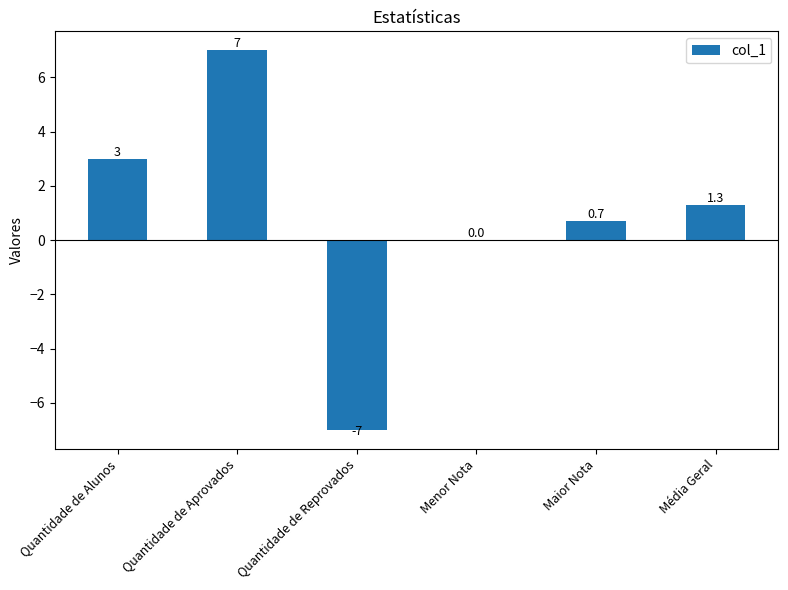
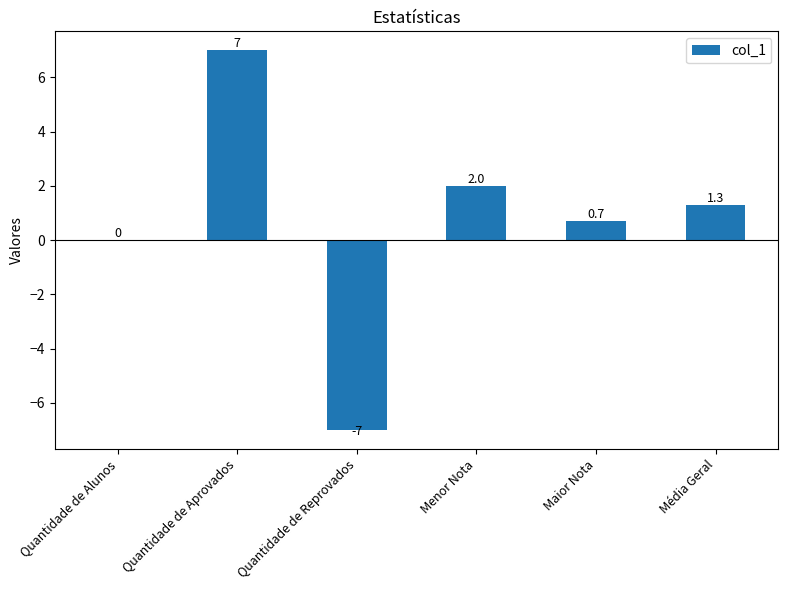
Quantidade de Alunos: 3 -> 0
Menor Nota: 0.0 -> 2.0
